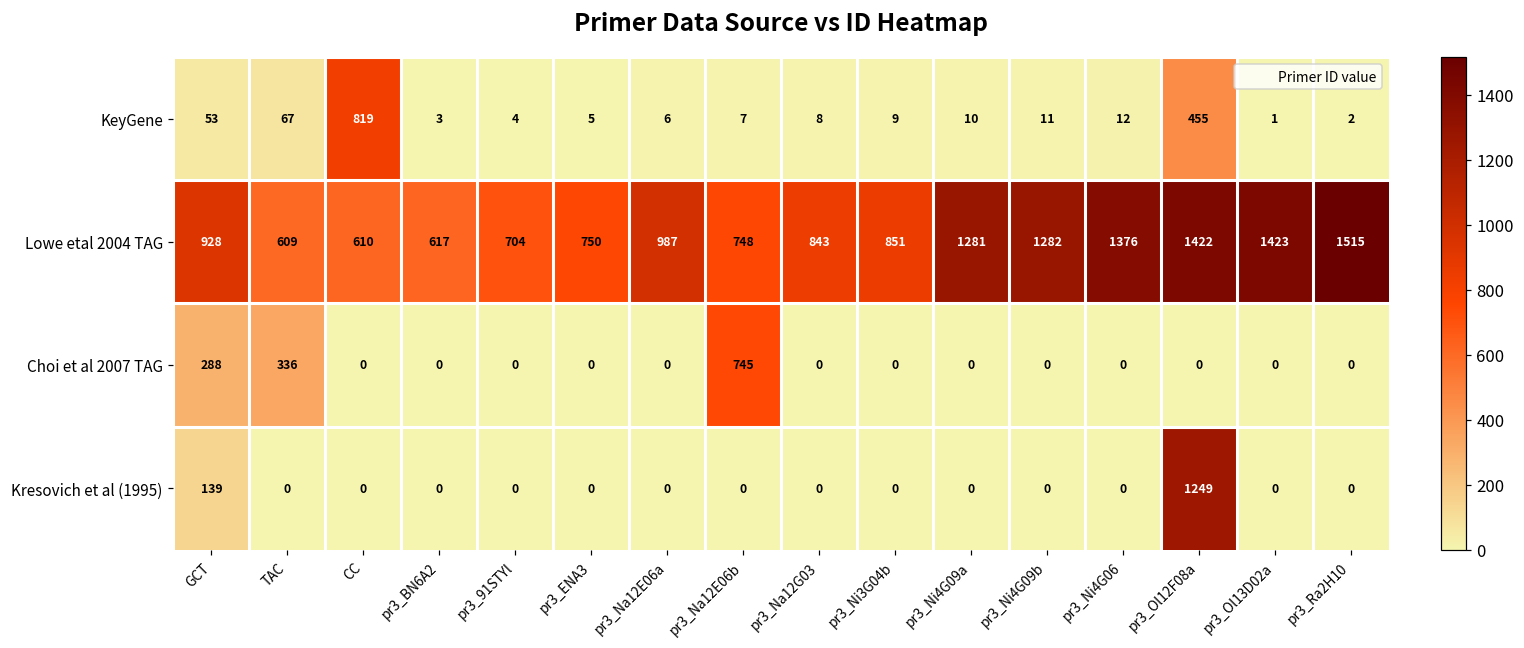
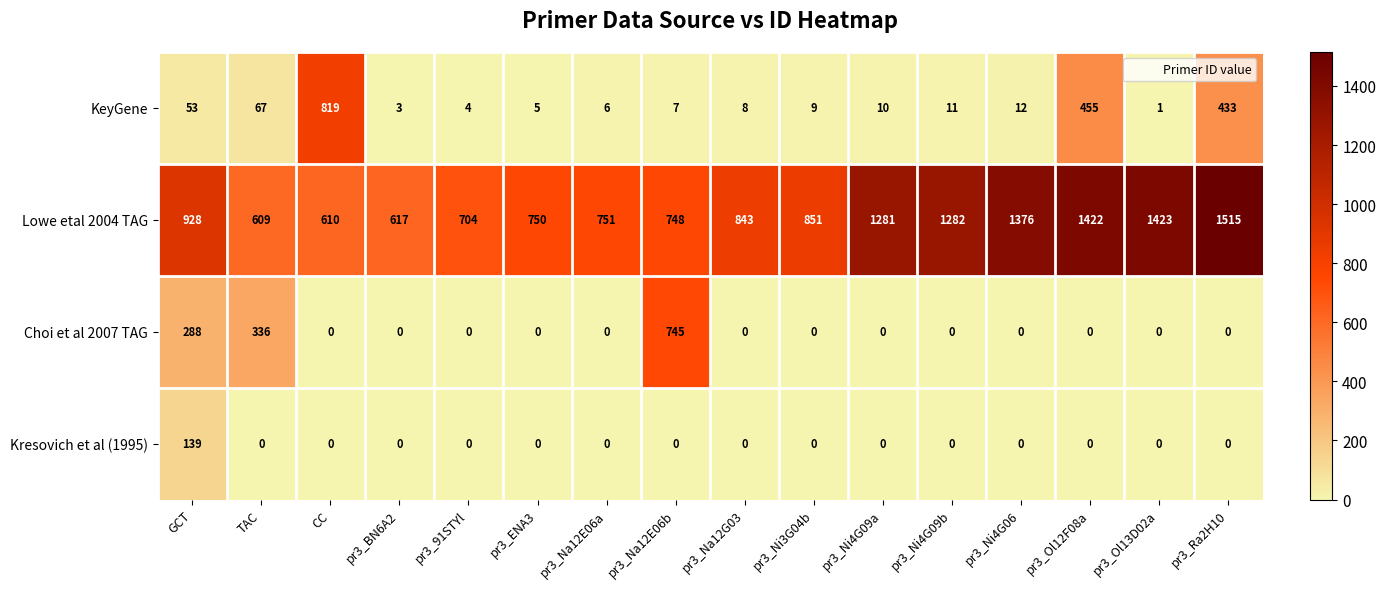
KeyGene, pr3_Ra2H10: 2 -> 433
Lowe etal 2004 TAG, pr3_Na12E06a: 987 -> 751
Kresovich et al (1995), pr3_Ol12F08a: 1249 -> 0
